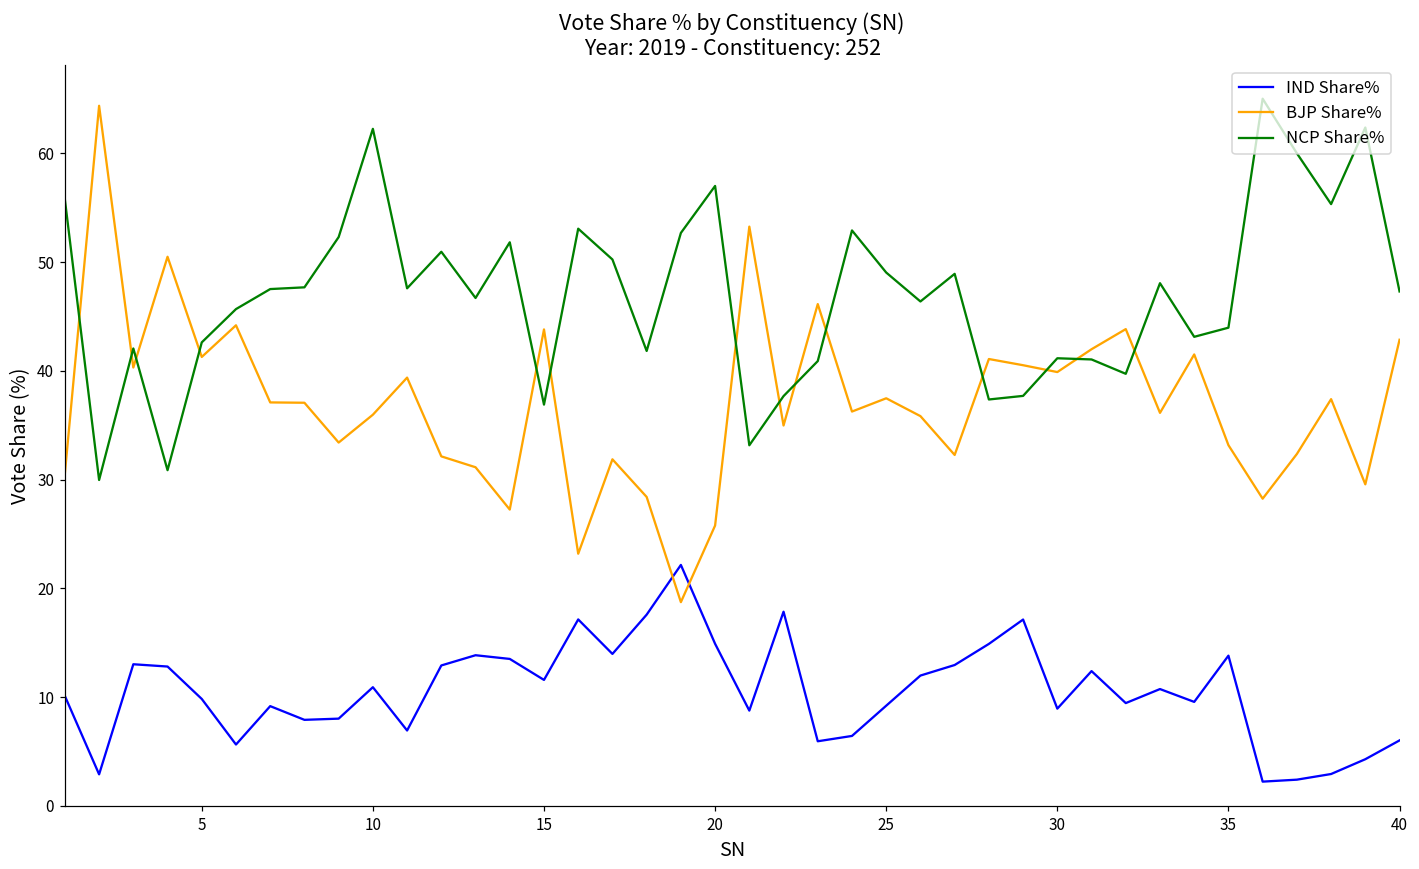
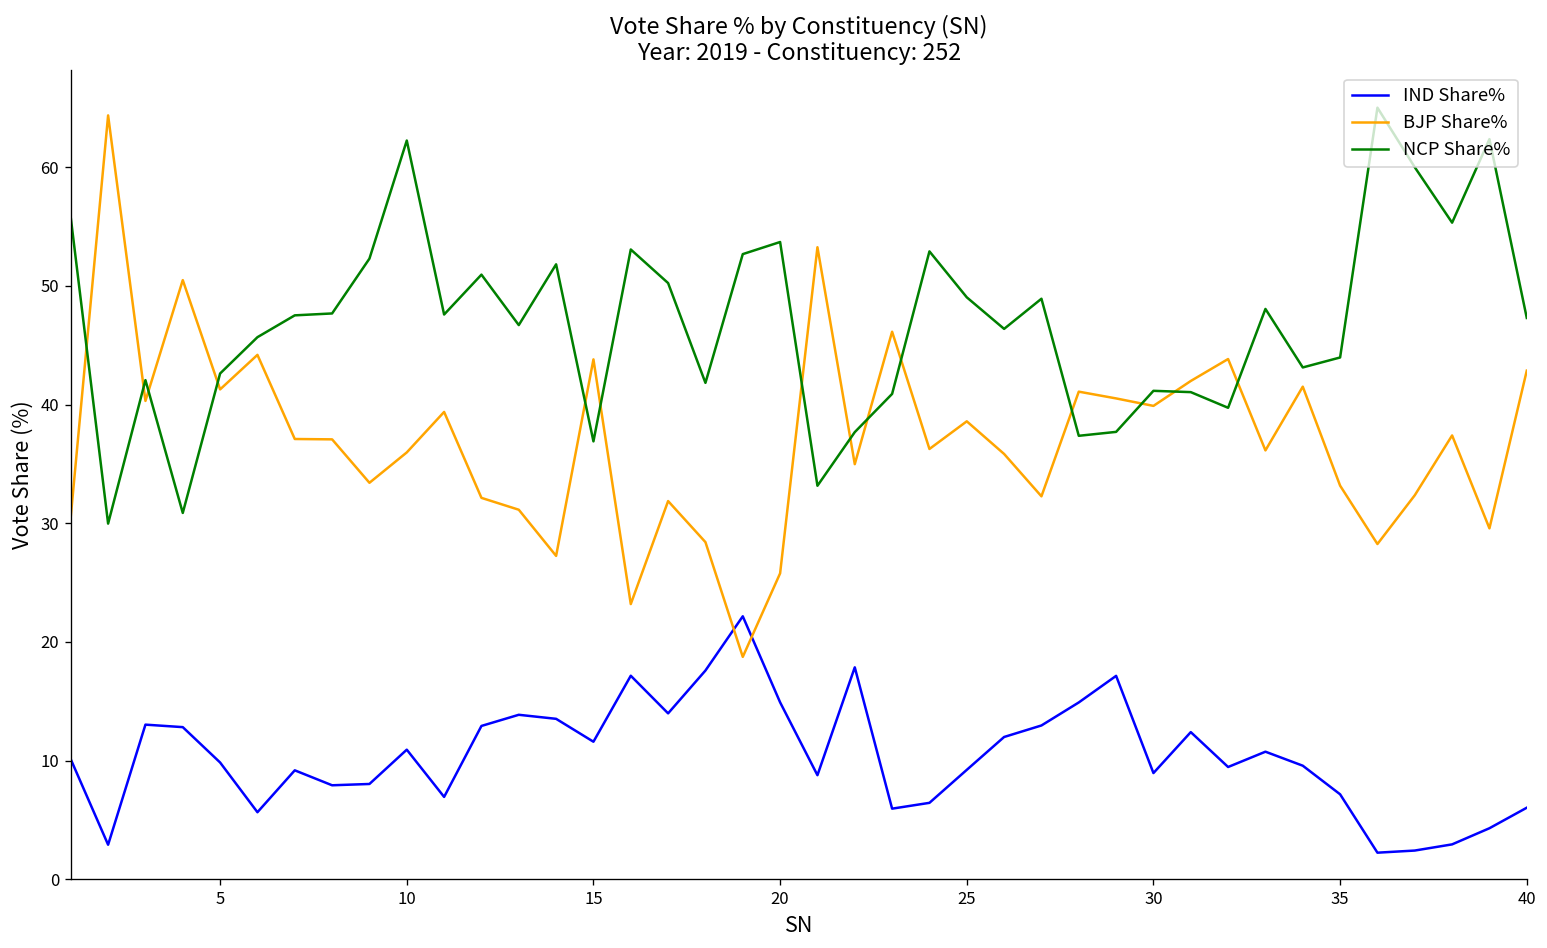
NCP Share%, 20: 57 -> 54
BJP Share%, 25: 37 -> 39
IND Share%, 35: 14 -> 7
